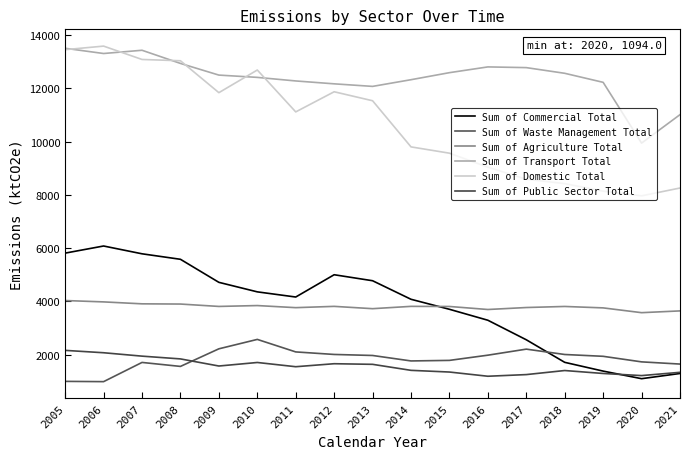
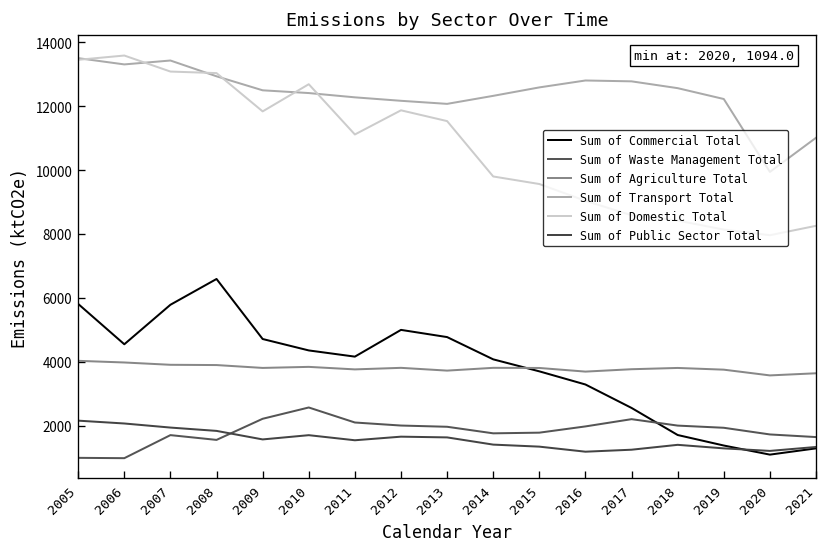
Sum of Commercial Total, 2006: 6100 -> 4500
Sum of Commercial Total, 2008: 5600 -> 6600
